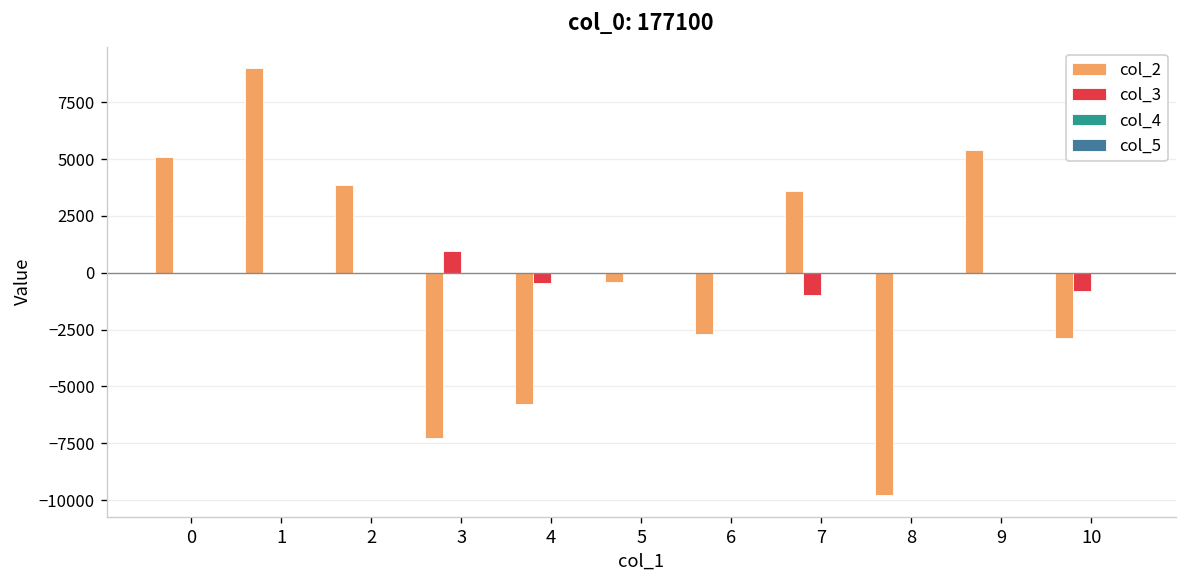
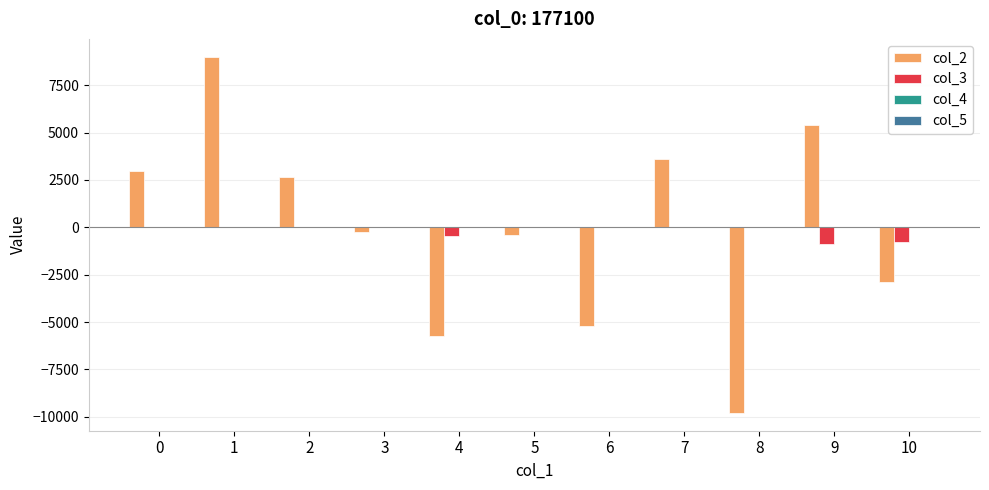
col_2, 0: 5100 -> 3000
col_2, 2: 3900 -> 2700
col_2, 3: -7300 -> -200
col_3, 3: 1000 -> 0
col_2, 6: -2700 -> -5200
col_3, 7: -1000 -> 0
col_3, 9: 0 -> -900
